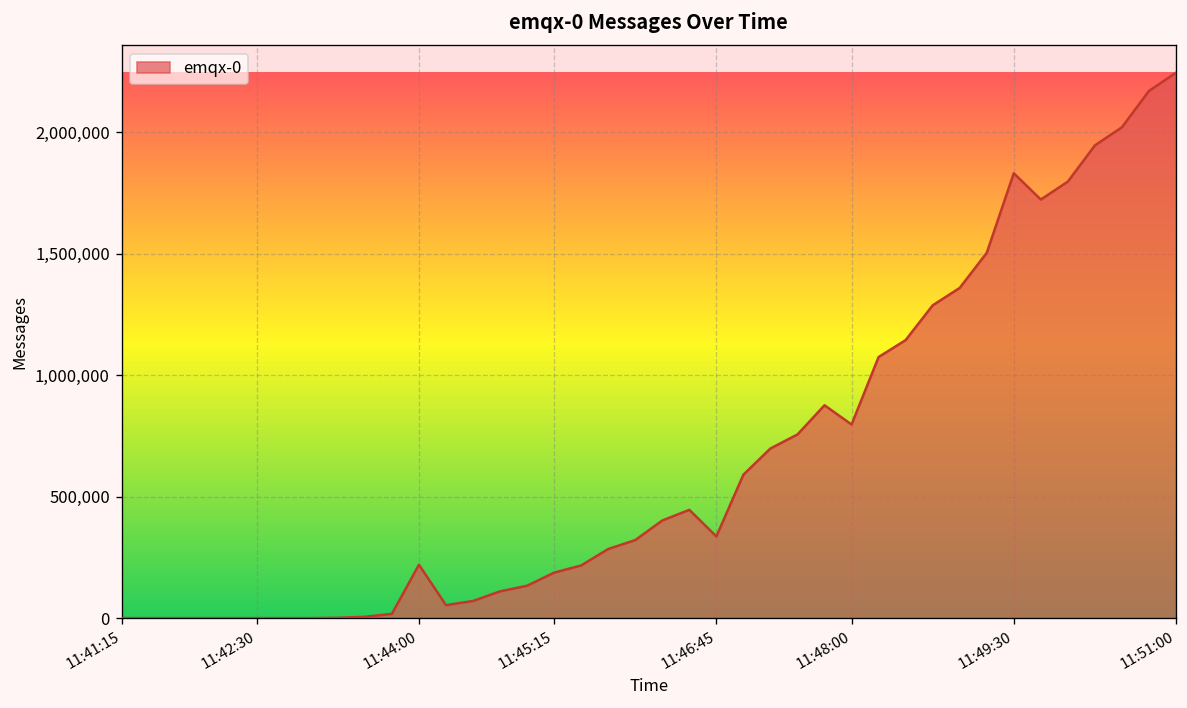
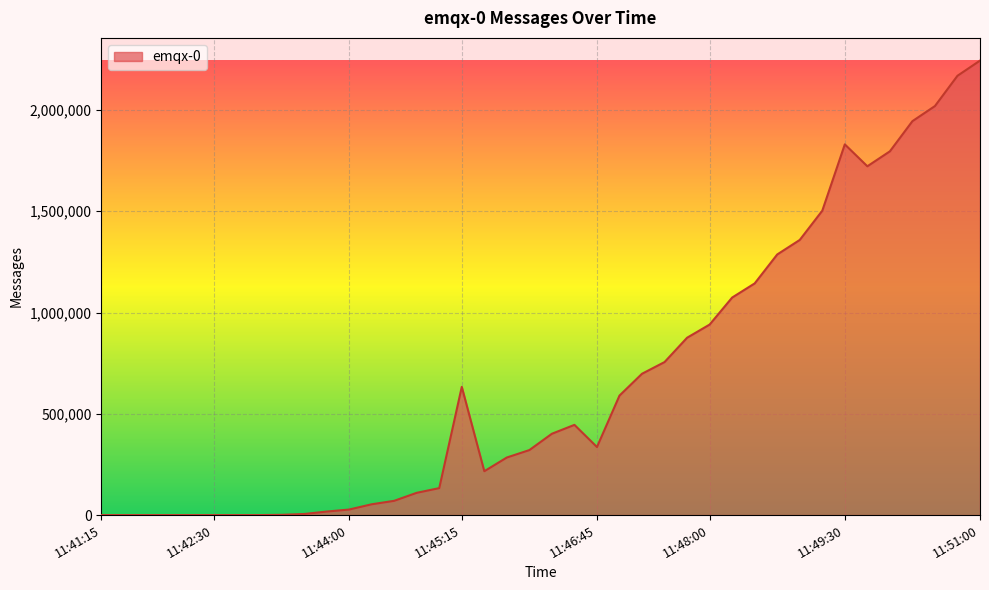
11:44:00: 220,000 -> 30,000
11:45:15: 190,000 -> 630,000
11:48:00: 800,000 -> 940,000
